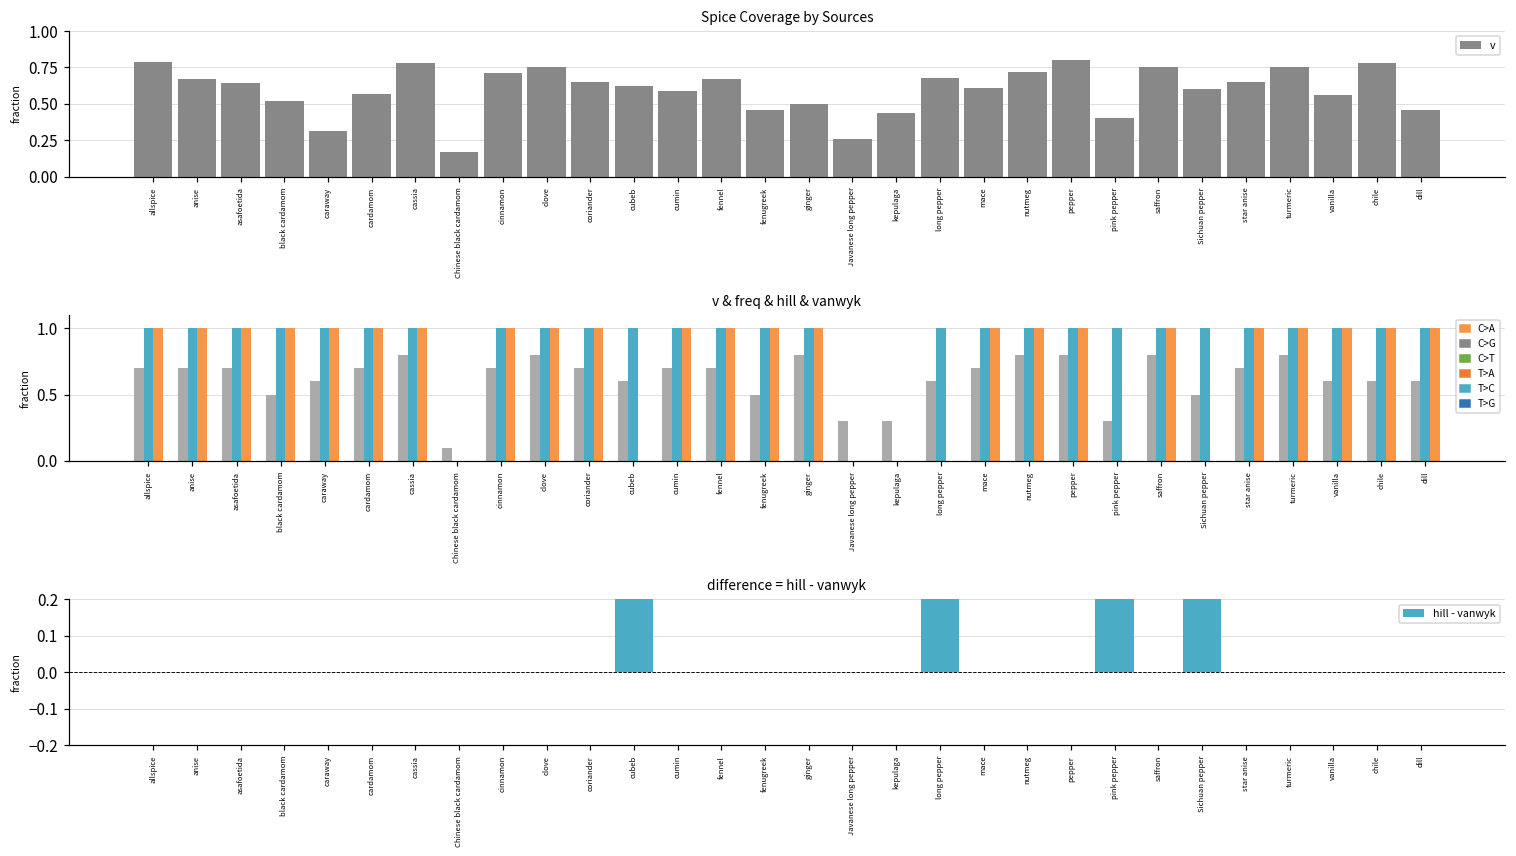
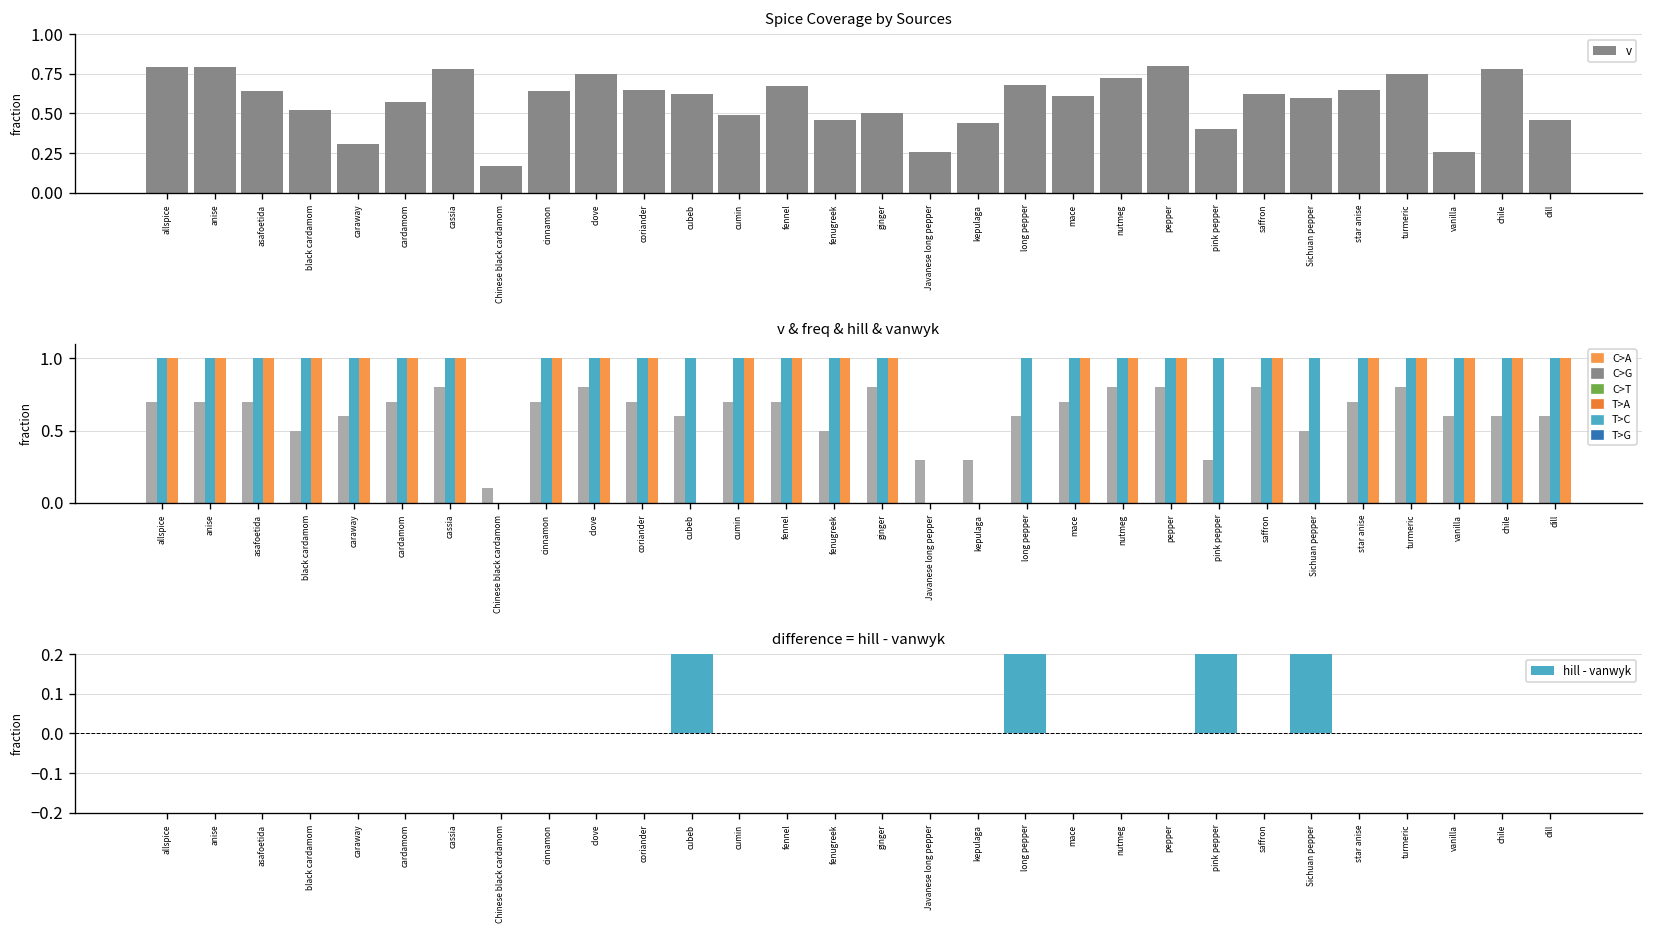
Spice Coverage by Sources, anise: 0.67 -> 0.79
Spice Coverage by Sources, cinnamon: 0.71 -> 0.64
Spice Coverage by Sources, cumin: 0.59 -> 0.49
Spice Coverage by Sources, saffron: 0.75 -> 0.62
Spice Coverage by Sources, vanilla: 0.56 -> 0.26
